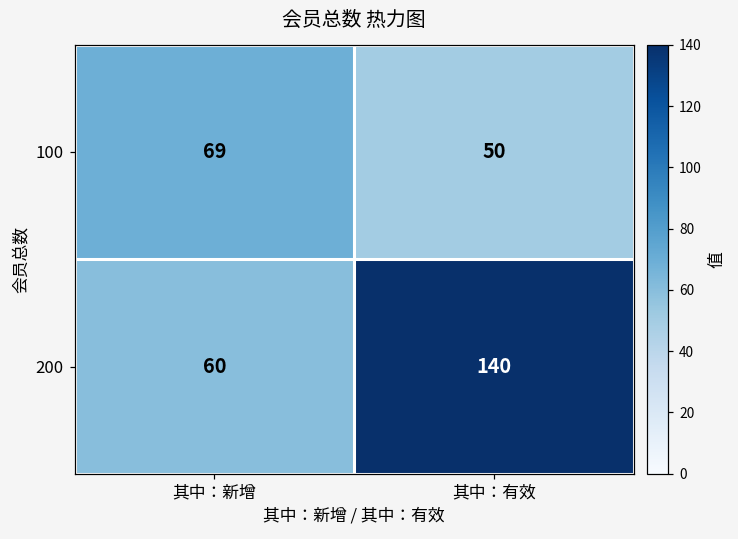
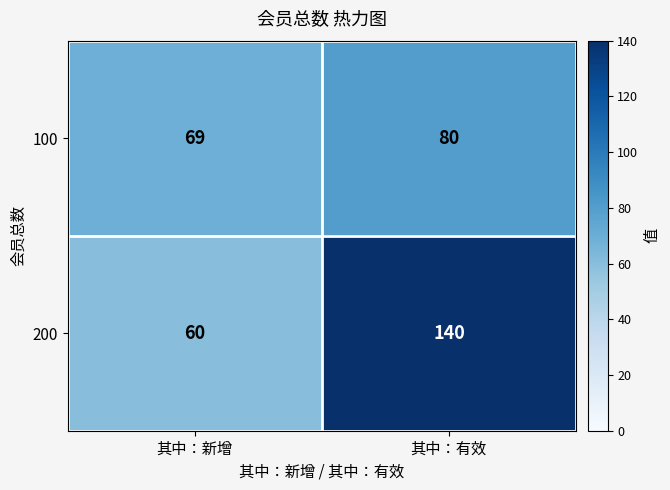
100, 其中：有效: 50 -> 80
